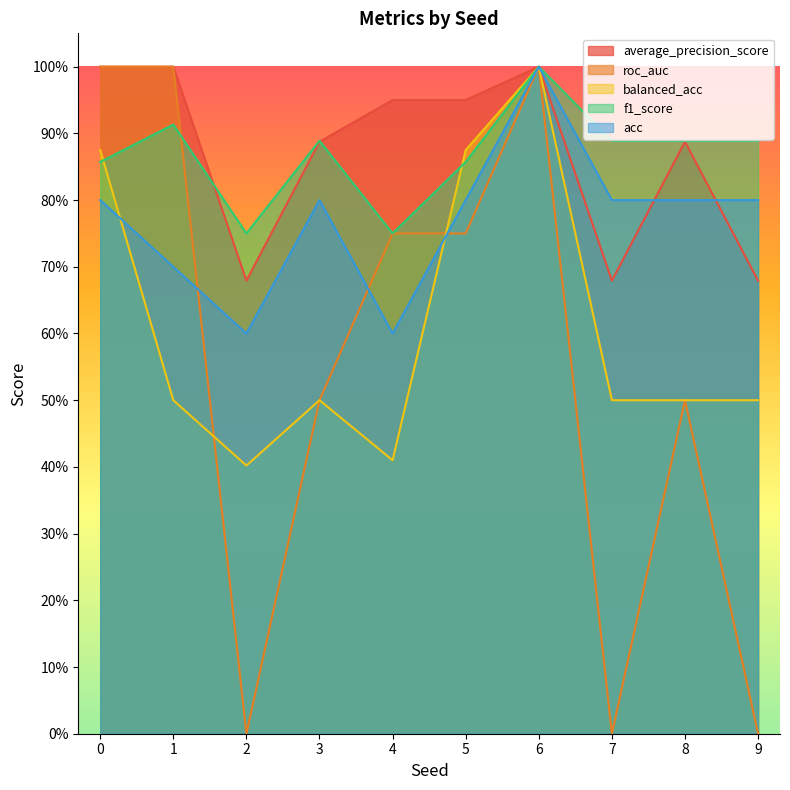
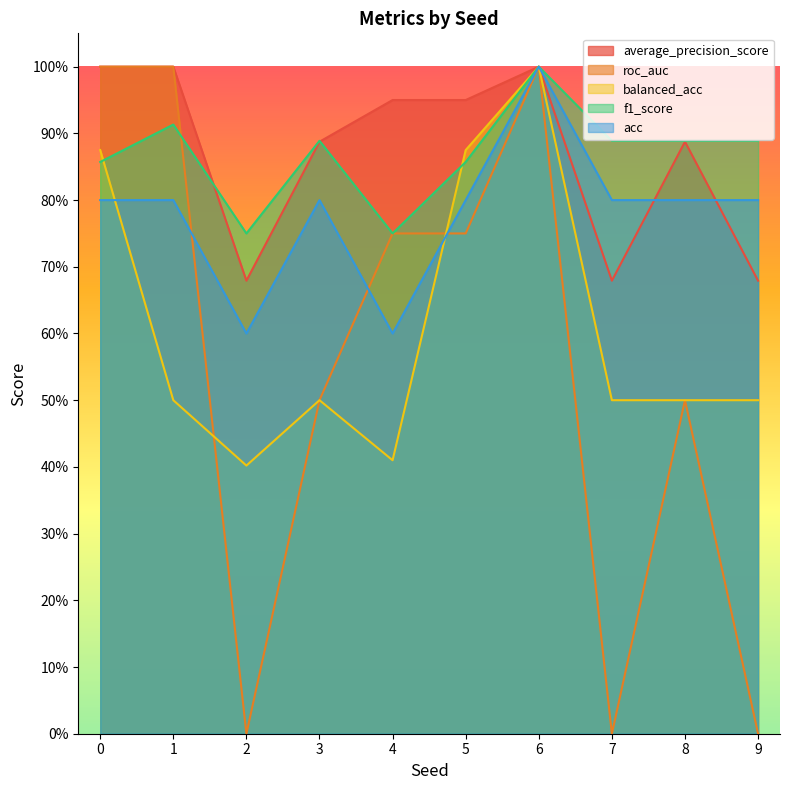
acc, 1: 70% -> 80%
